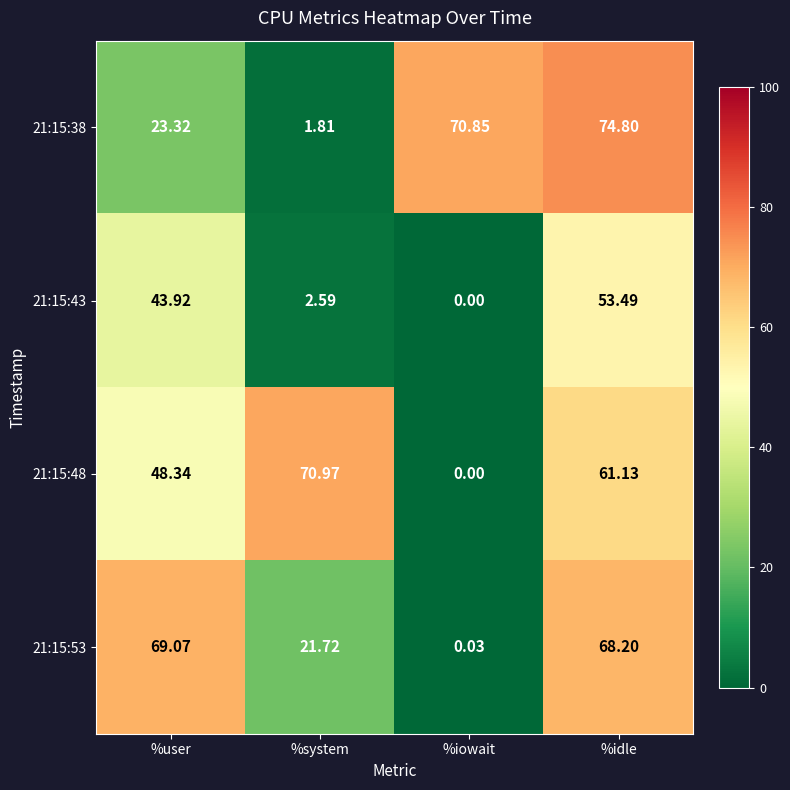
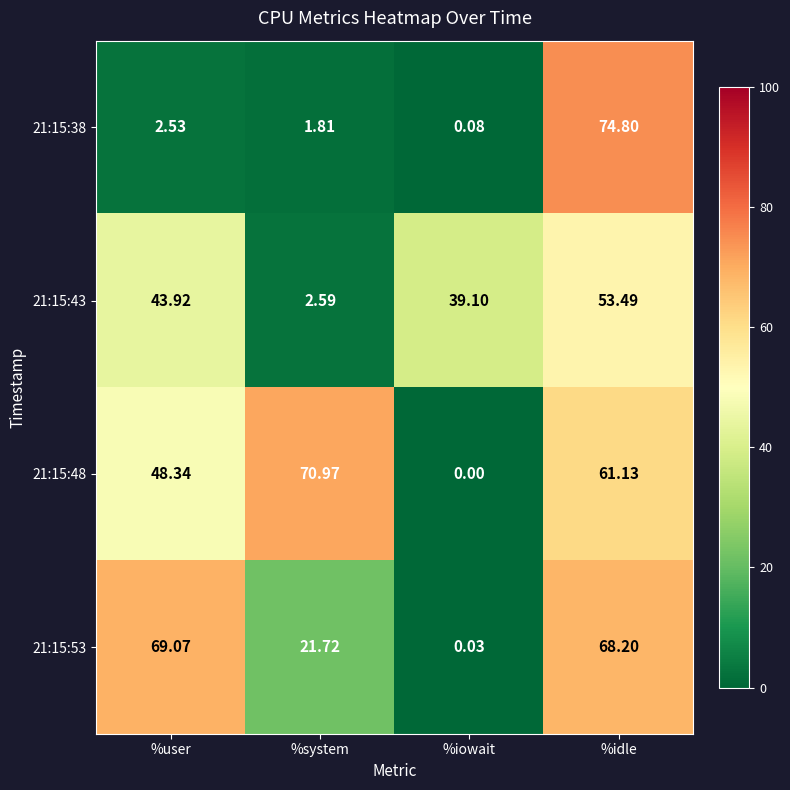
21:15:38, %user: 23.32 -> 2.53
21:15:38, %iowait: 70.85 -> 0.08
21:15:43, %iowait: 0.00 -> 39.10
